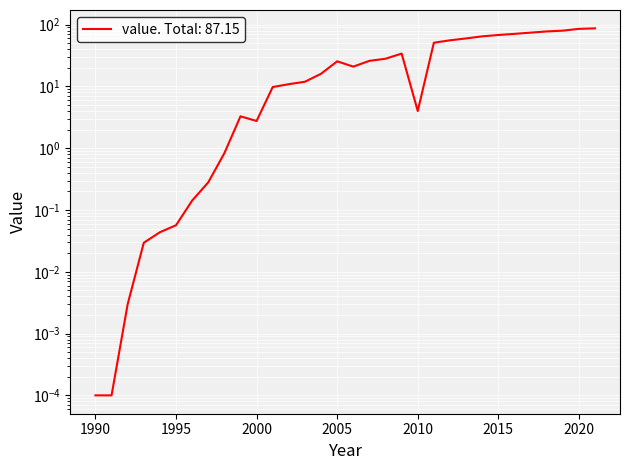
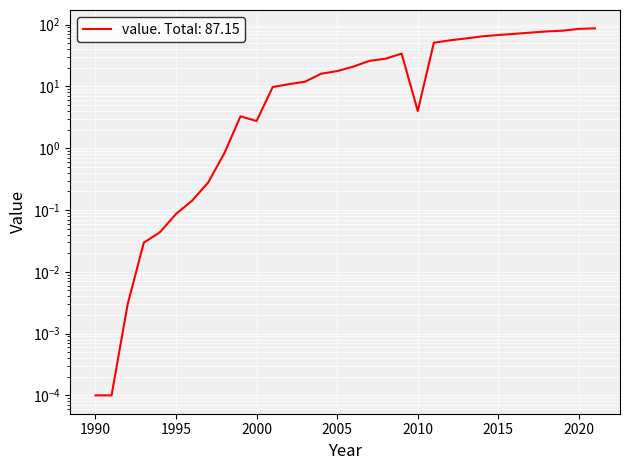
1995: 0.06 -> 0.09
2005: 26 -> 18
